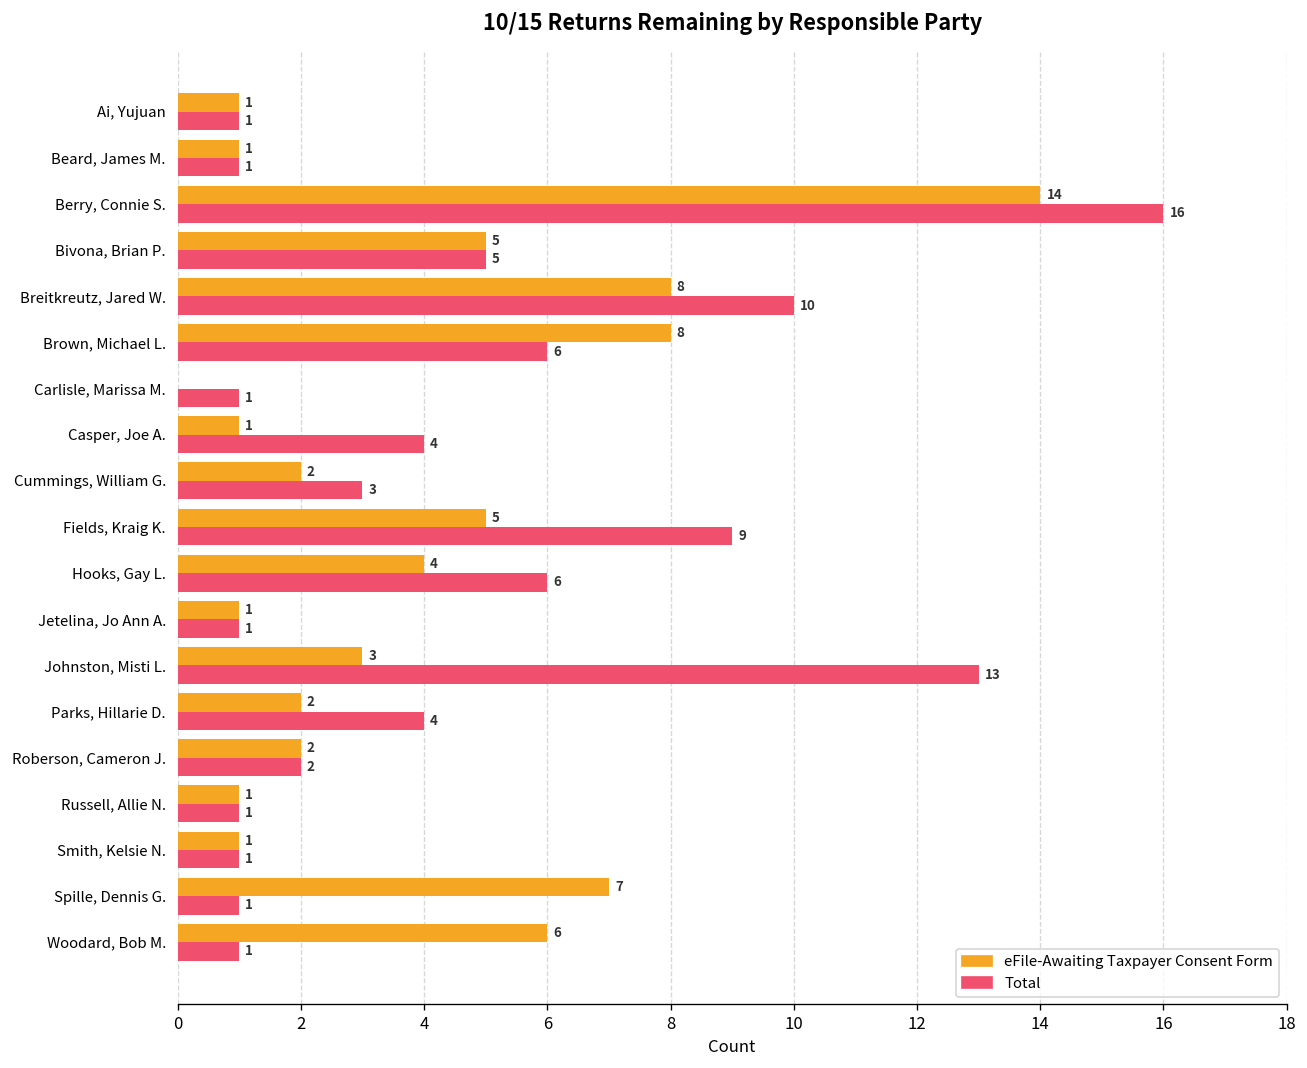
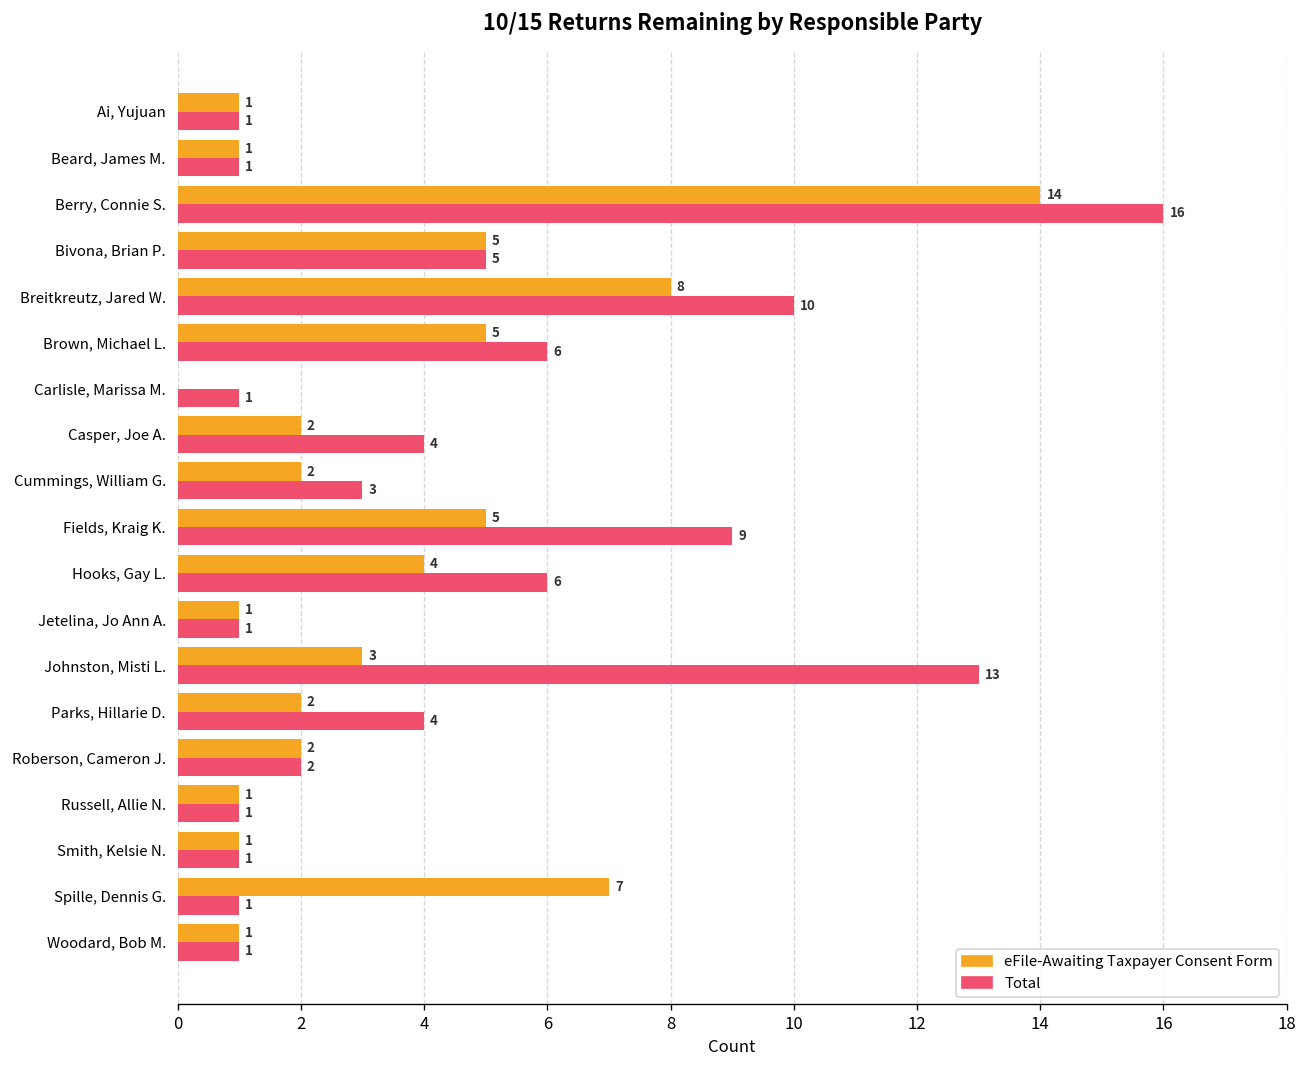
eFile-Awaiting Taxpayer Consent Form, Brown, Michael L.: 8 -> 5
eFile-Awaiting Taxpayer Consent Form, Casper, Joe A.: 1 -> 2
eFile-Awaiting Taxpayer Consent Form, Woodard, Bob M.: 6 -> 1
